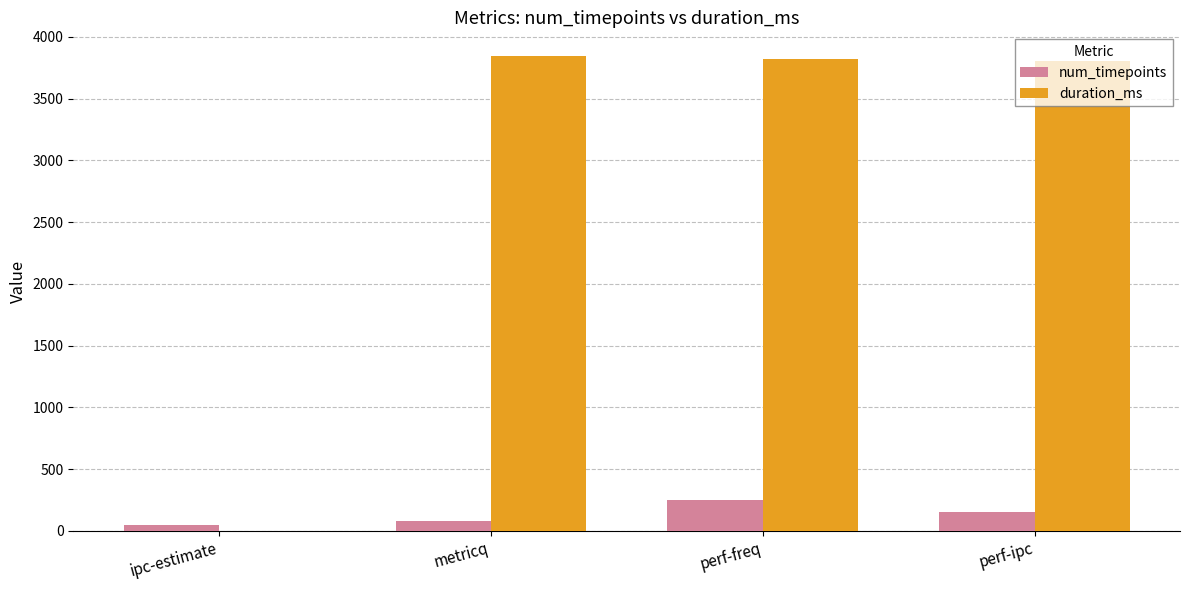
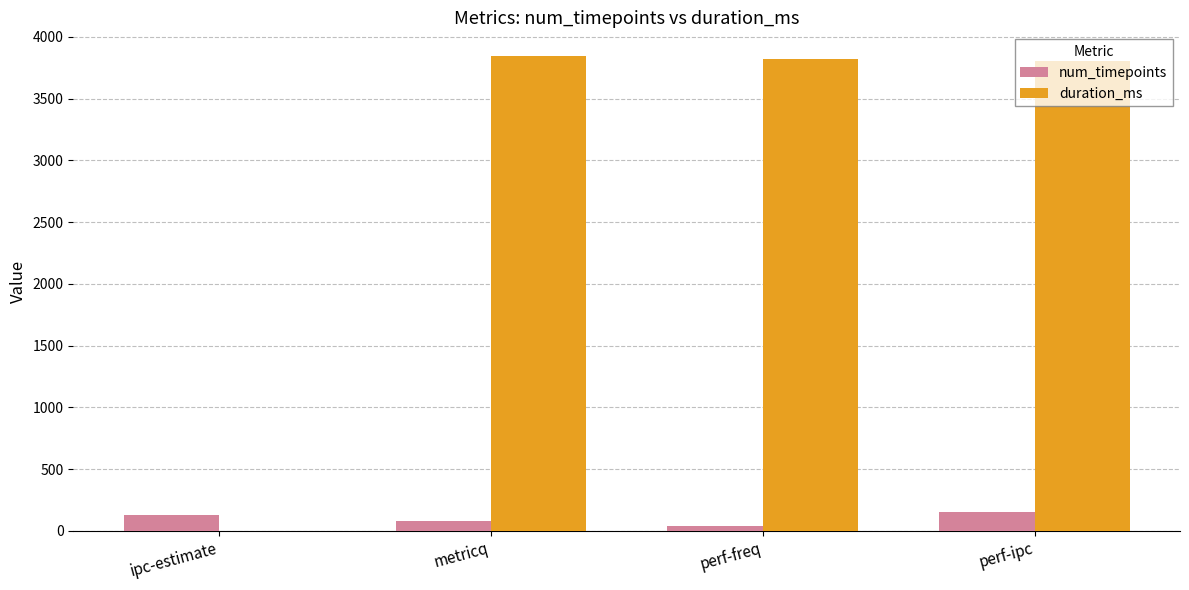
num_timepoints, ipc-estimate: 40 -> 130
num_timepoints, perf-freq: 250 -> 40
